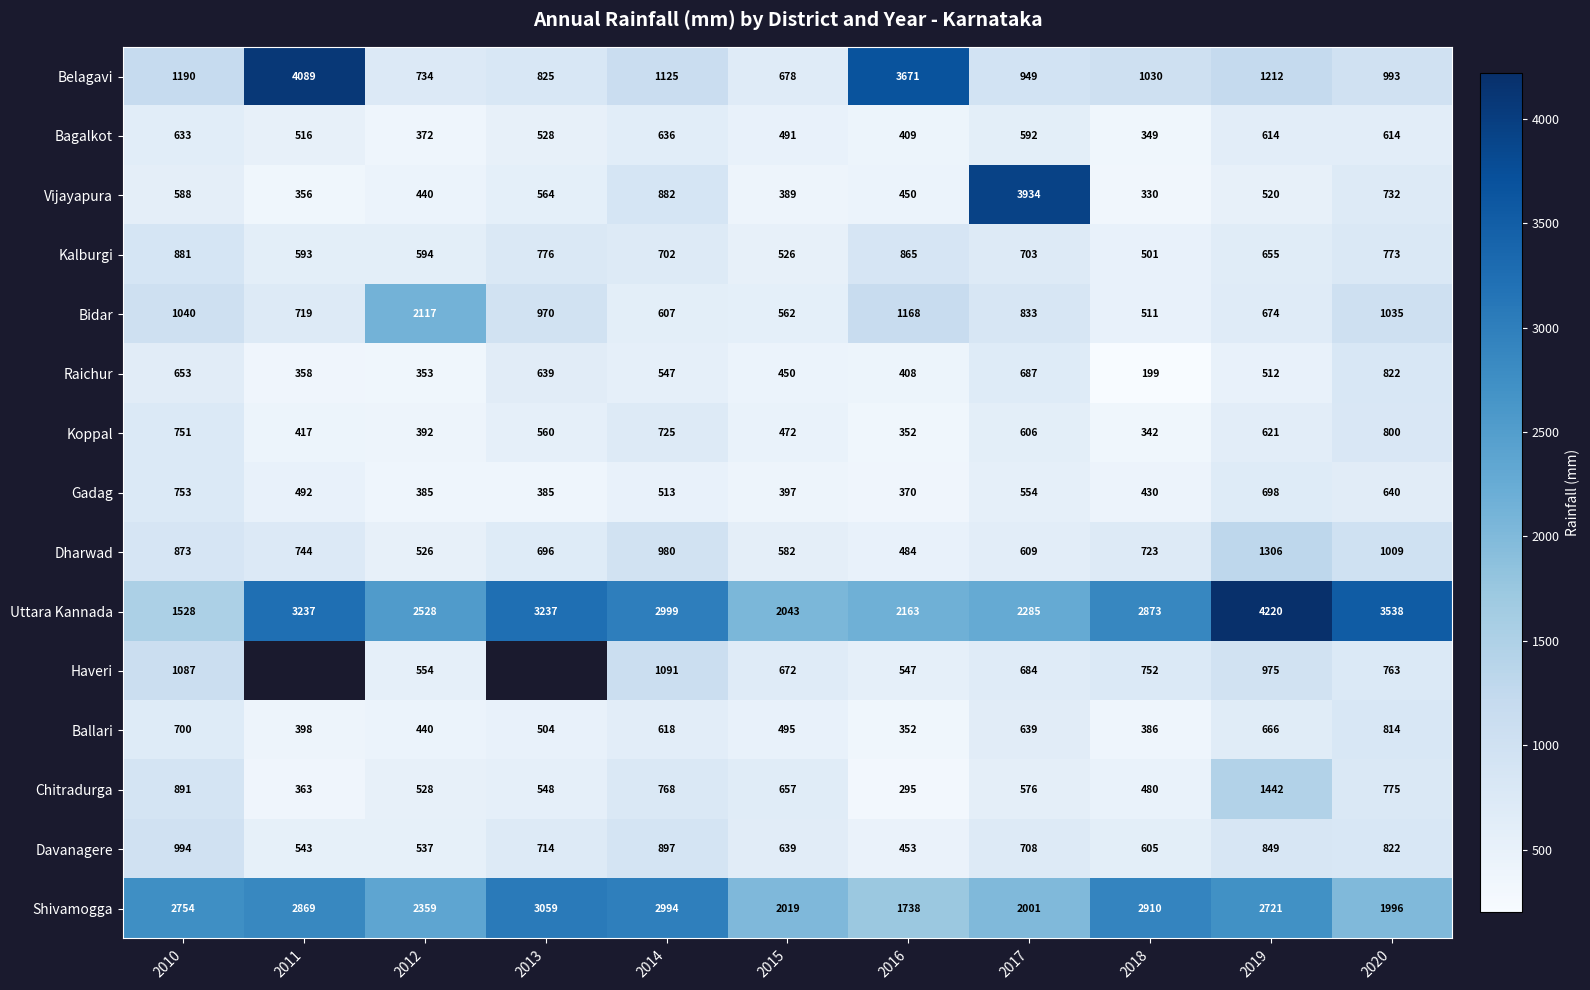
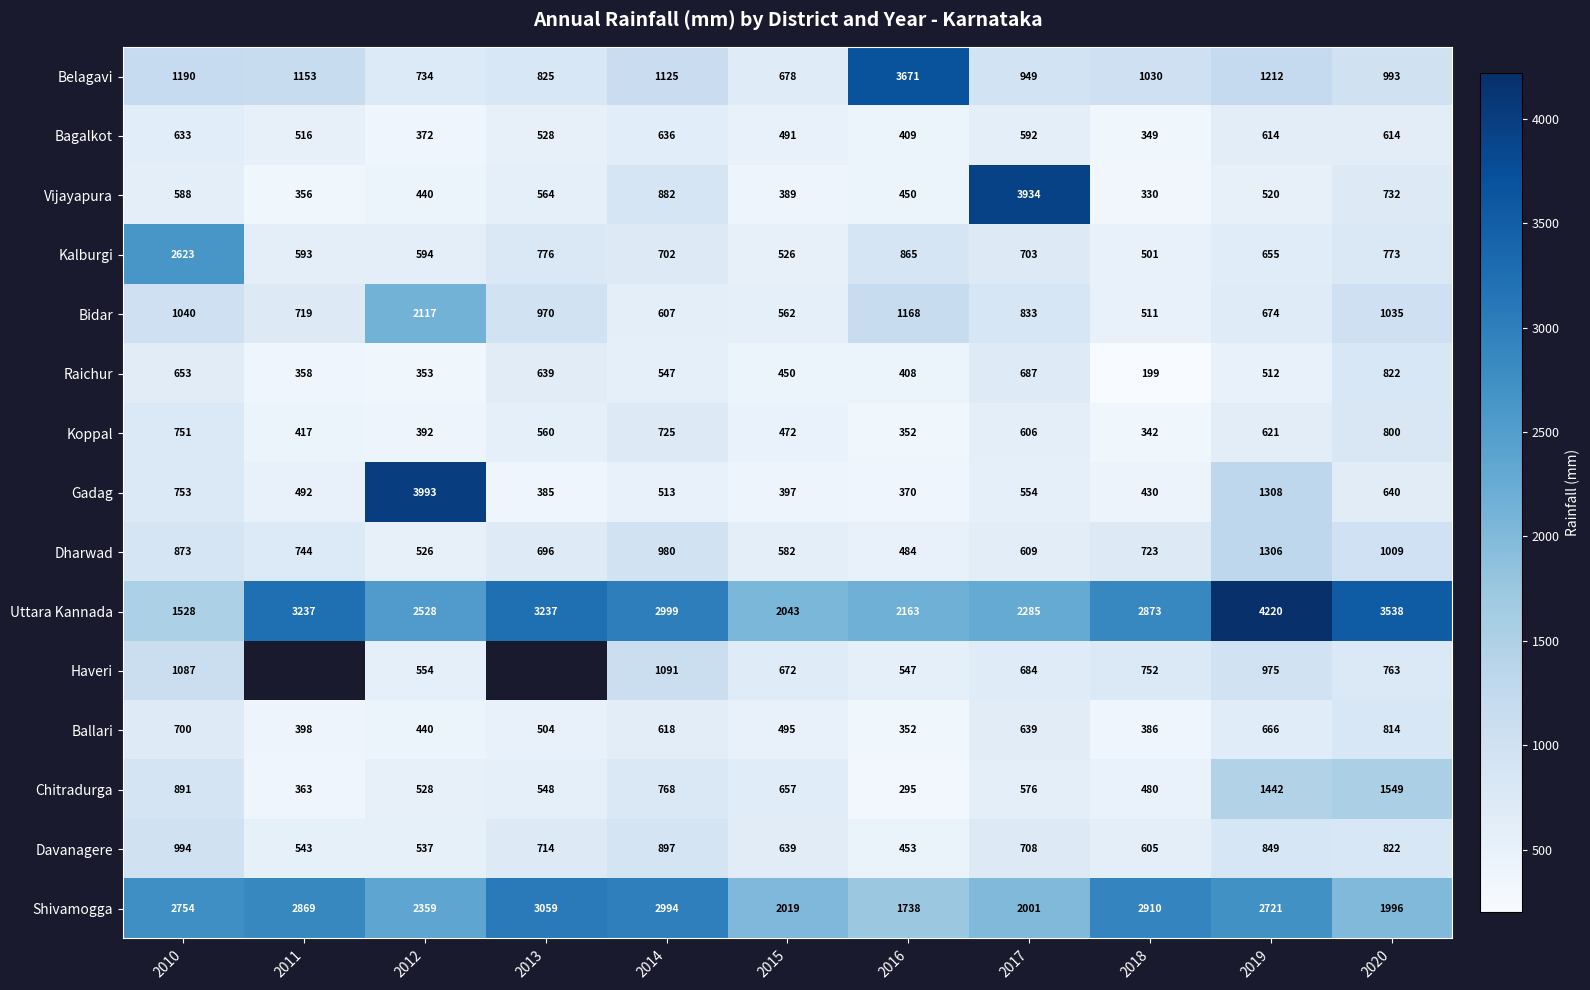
Belagavi, 2011: 4089 -> 1153
Kalburgi, 2010: 881 -> 2623
Gadag, 2012: 385 -> 3993
Gadag, 2019: 698 -> 1308
Chitradurga, 2020: 775 -> 1549
